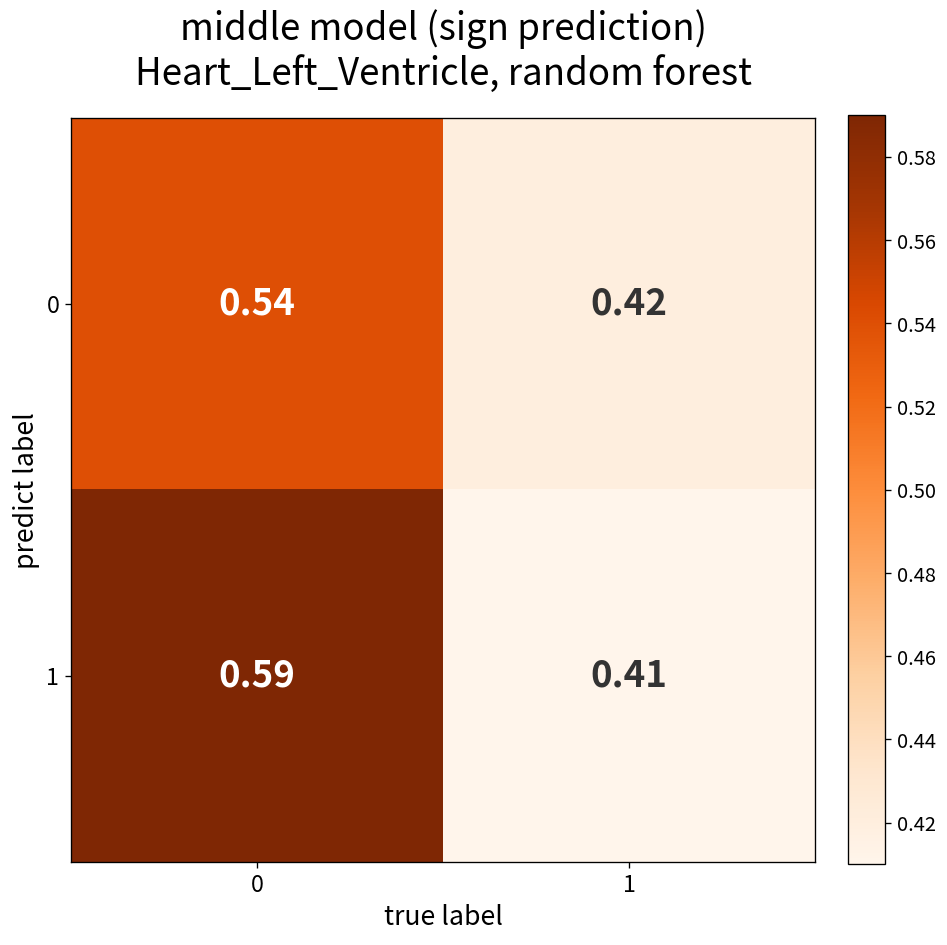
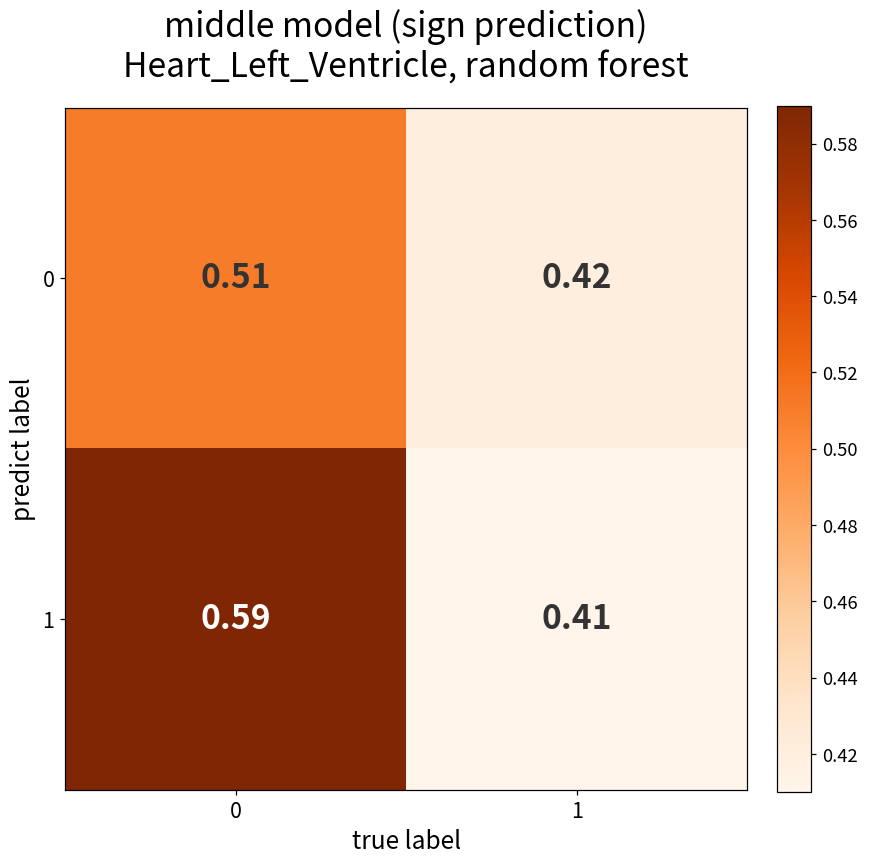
0, 0: 0.54 -> 0.51
